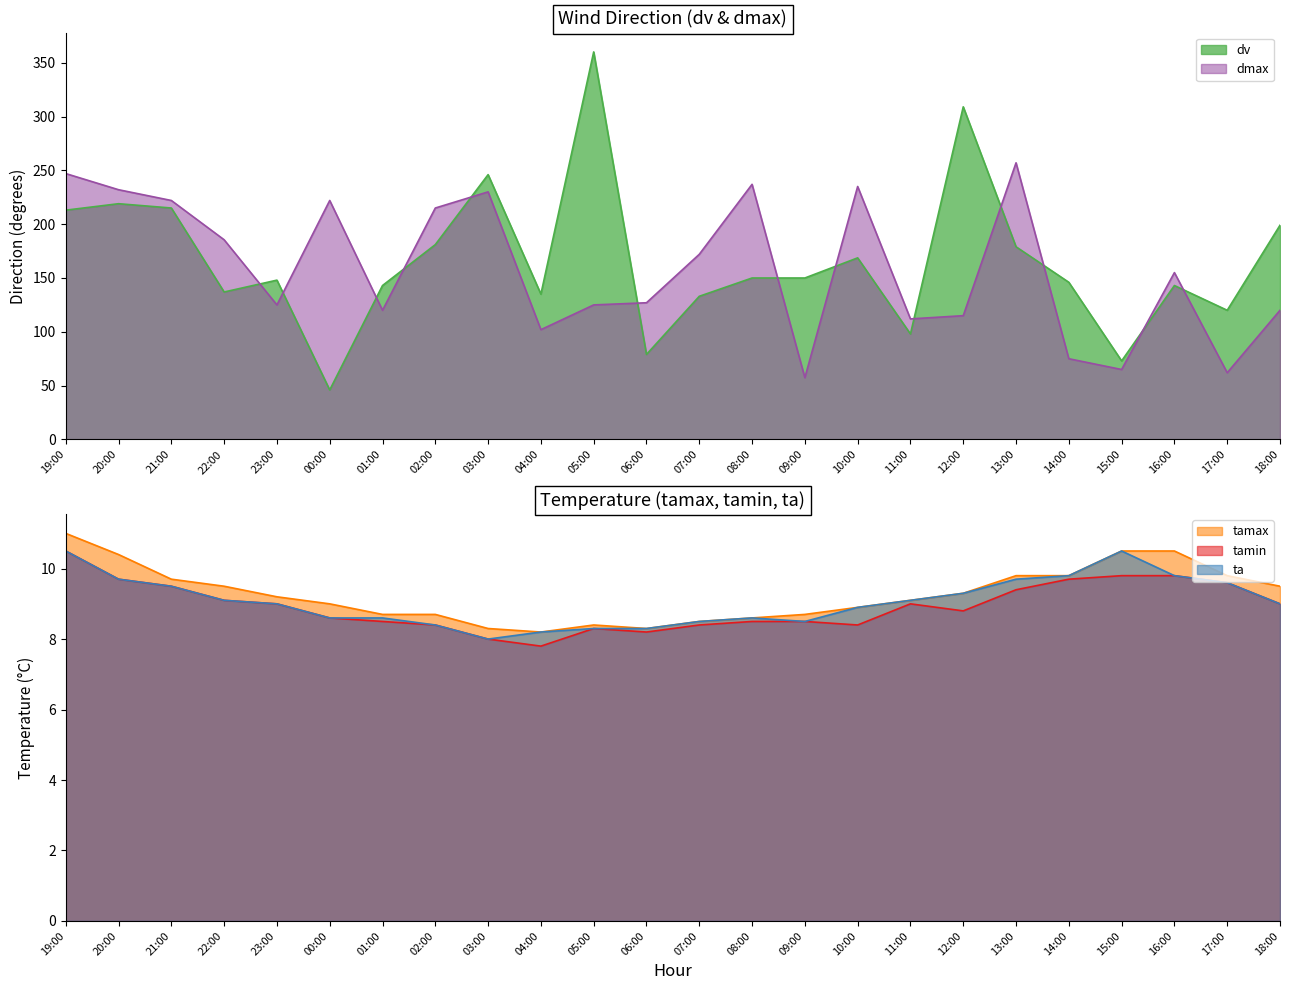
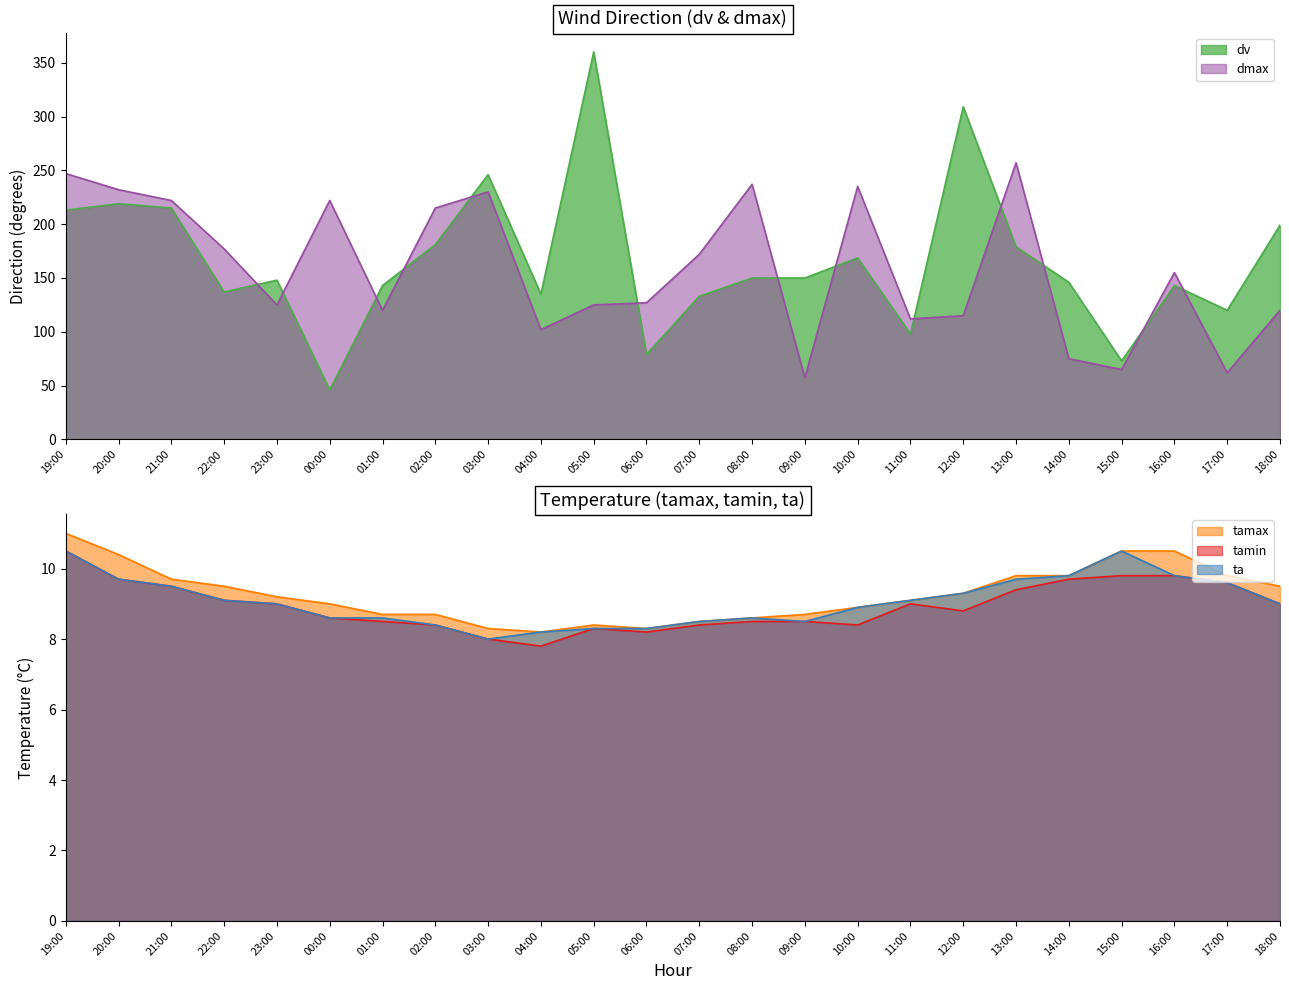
Wind Direction (dv & dmax), dmax, 22:00: 186 -> 177
